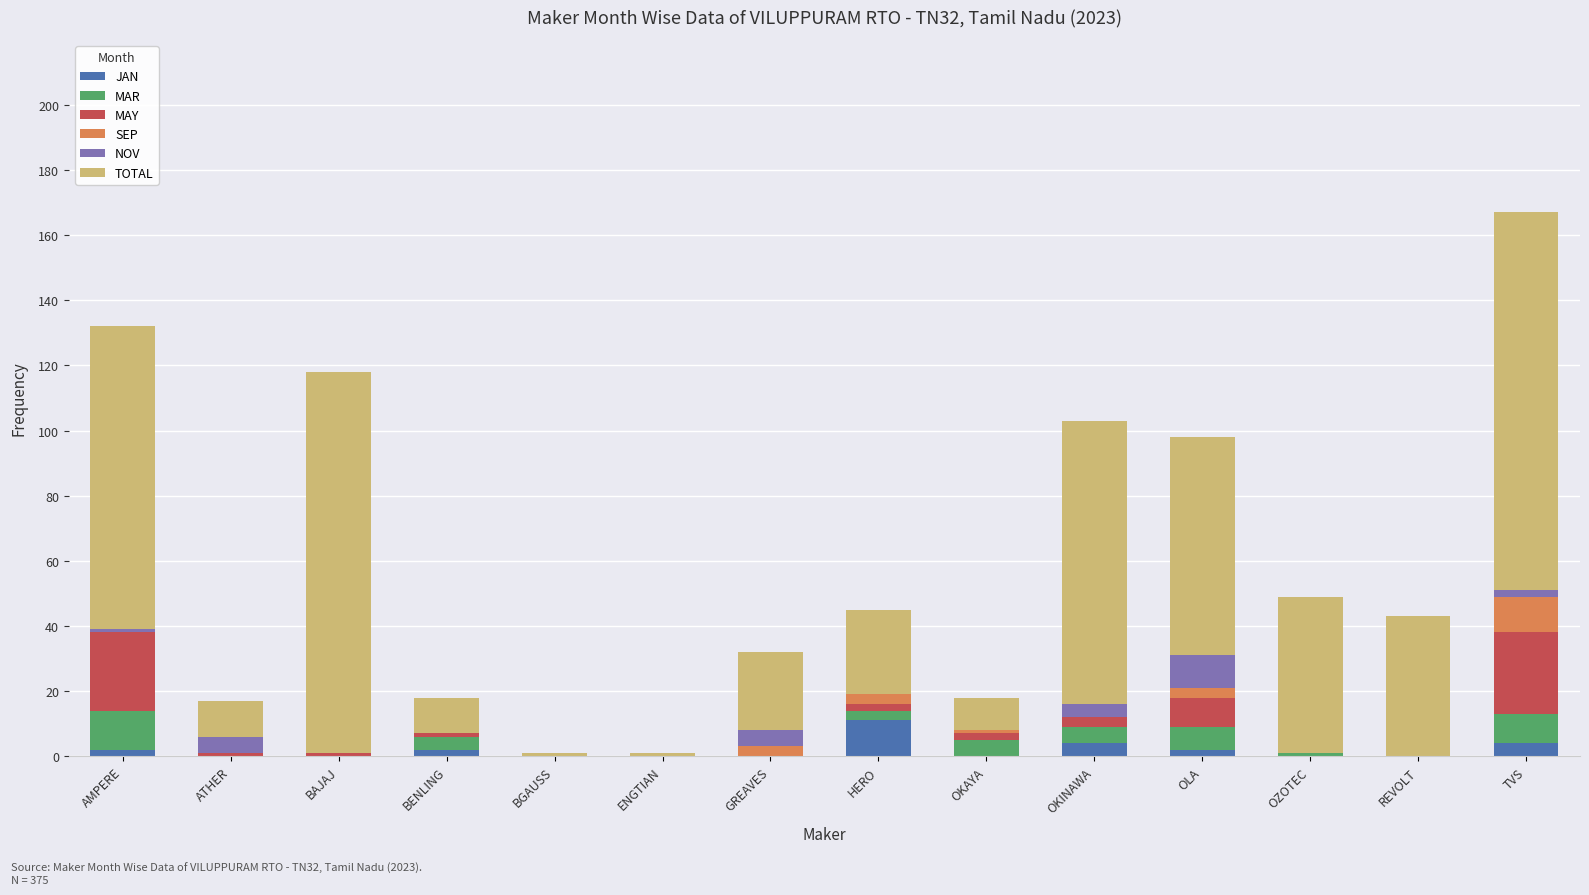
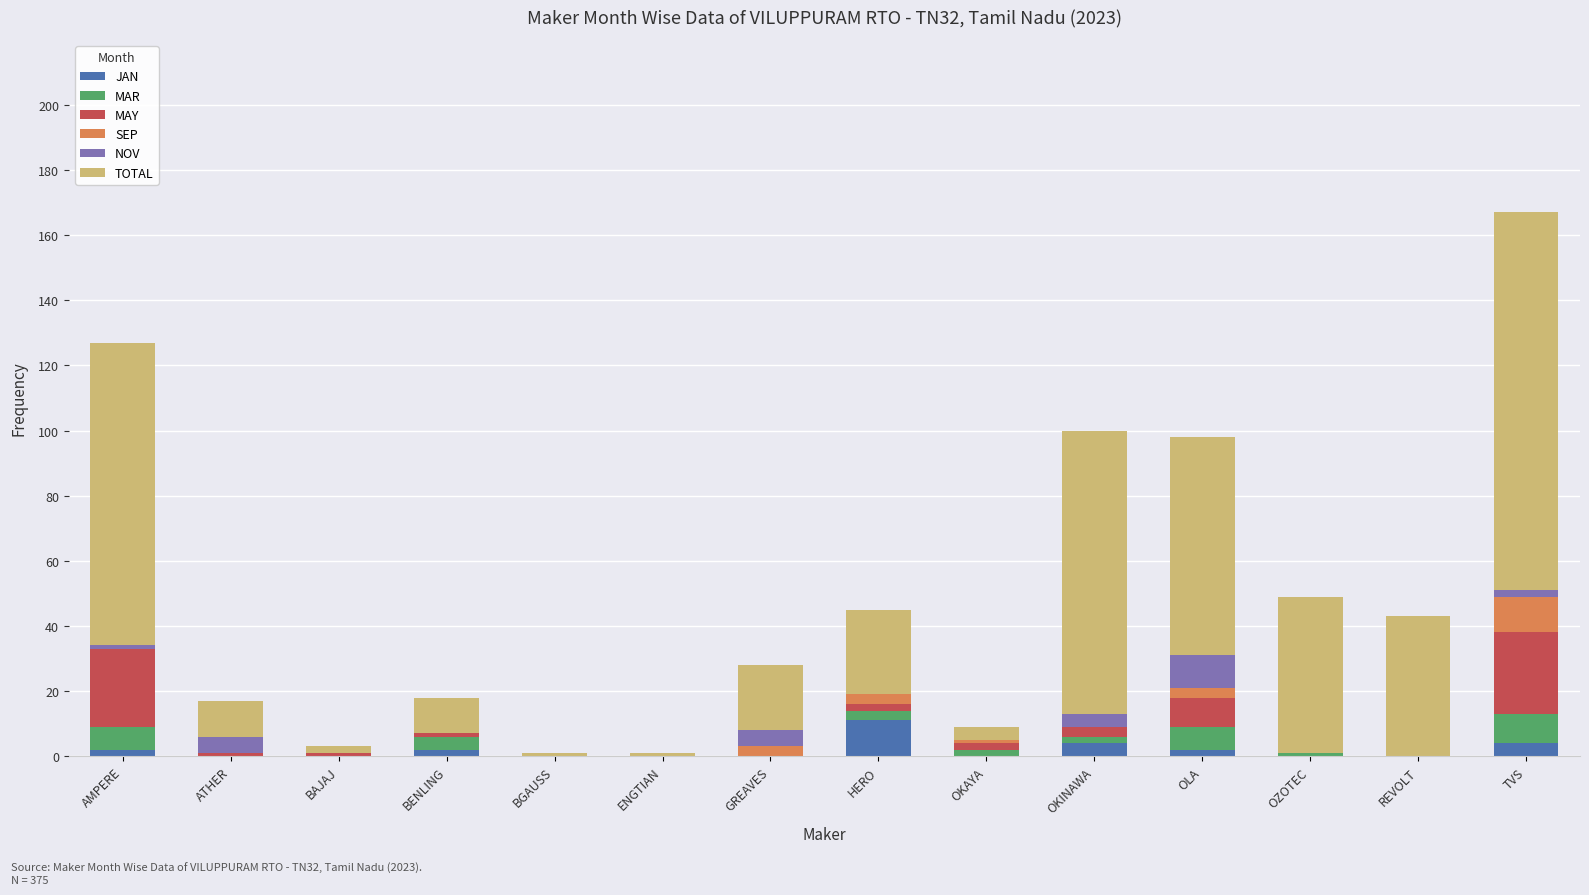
MAR, AMPERE: 12 -> 7
TOTAL, BAJAJ: 117 -> 2
TOTAL, GREAVES: 24 -> 20
MAR, OKAYA: 5 -> 2
TOTAL, OKAYA: 10 -> 4
MAR, OKINAWA: 5 -> 2
